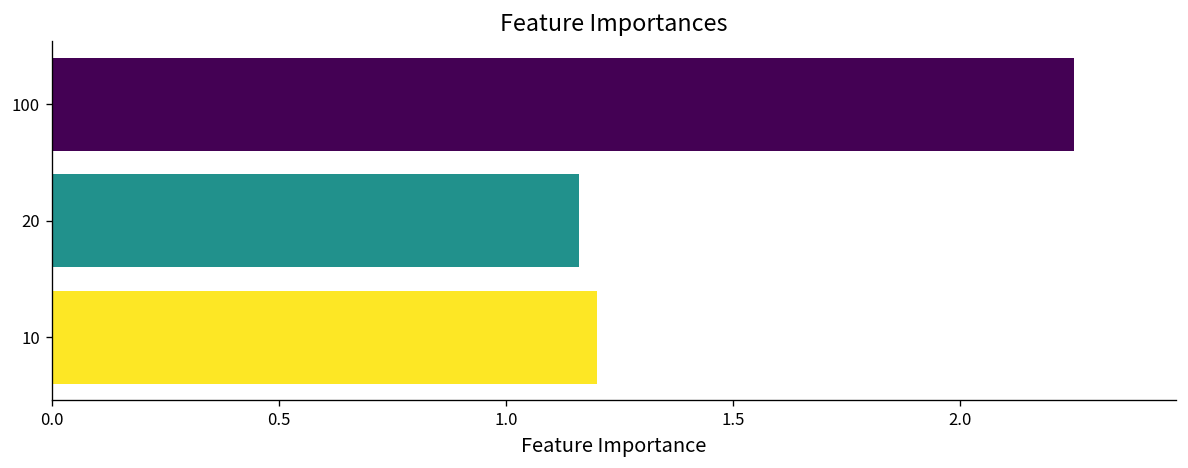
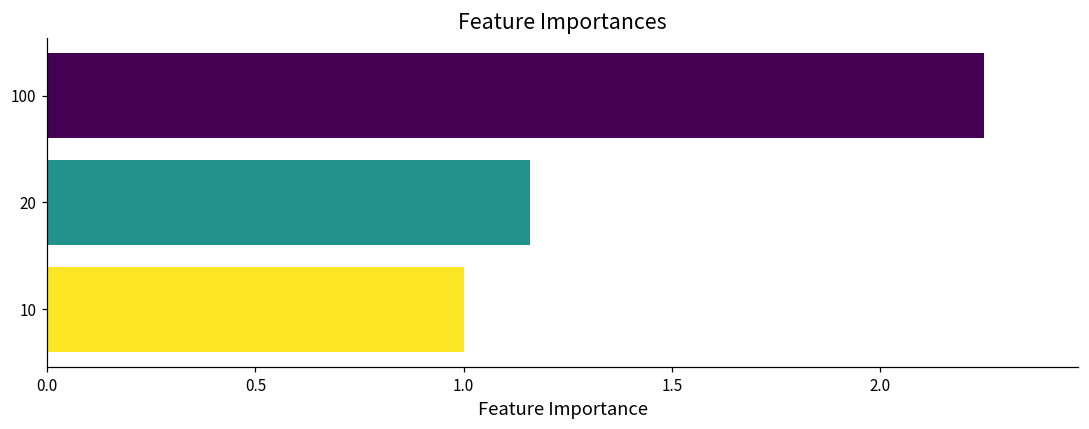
10: 1.2 -> 1.0
